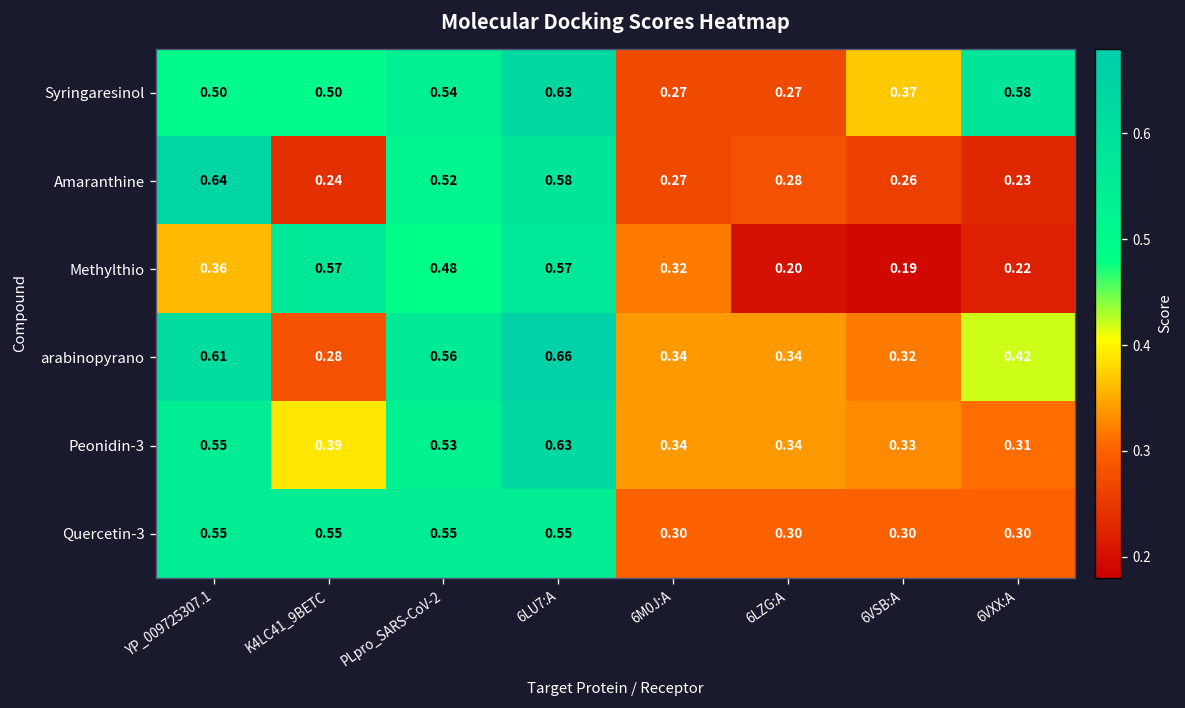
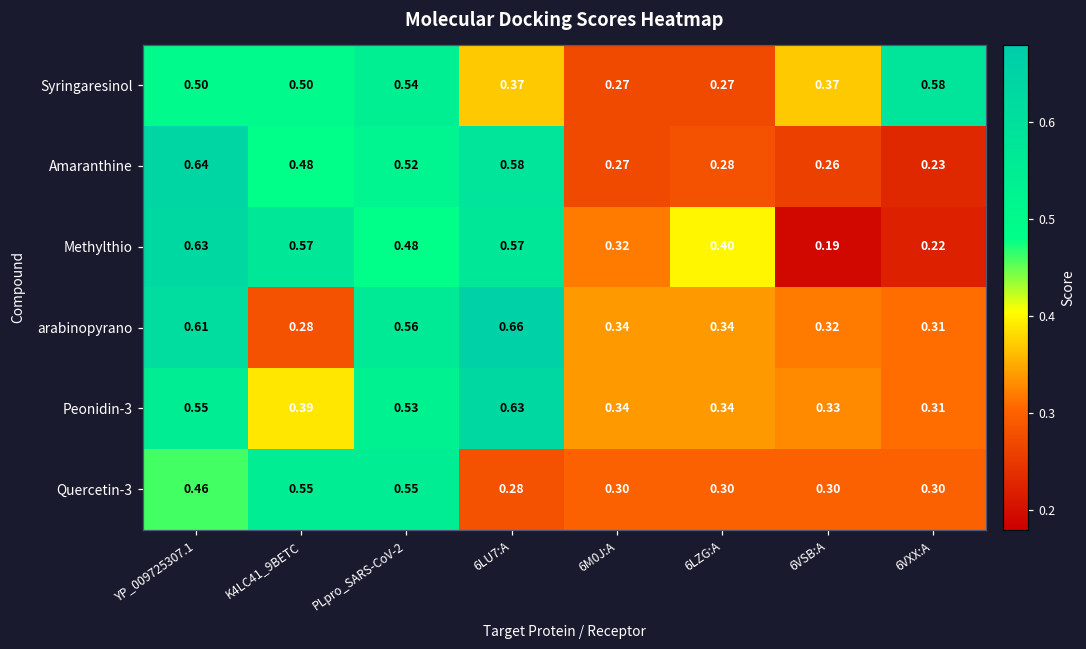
Syringaresinol, 6LU7:A: 0.63 -> 0.37
Amaranthine, K4LC41_9BETC: 0.24 -> 0.48
Methylthio, YP_009725307.1: 0.36 -> 0.63
Methylthio, 6LZG:A: 0.20 -> 0.40
arabinopyrano, 6VXX:A: 0.42 -> 0.31
Quercetin-3, YP_009725307.1: 0.55 -> 0.46
Quercetin-3, 6LU7:A: 0.55 -> 0.28
